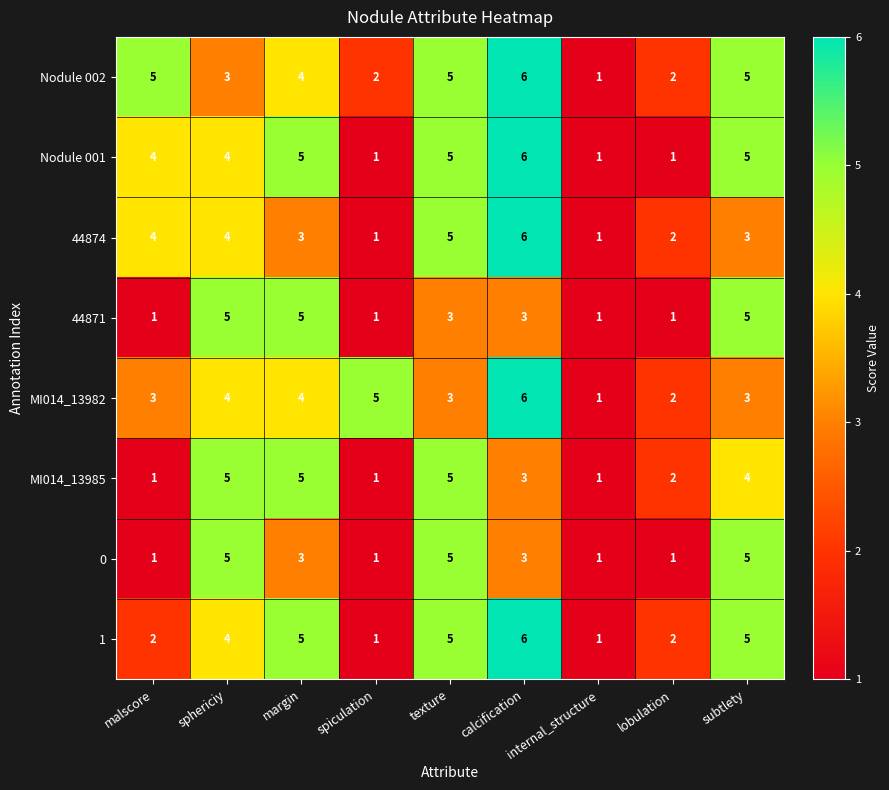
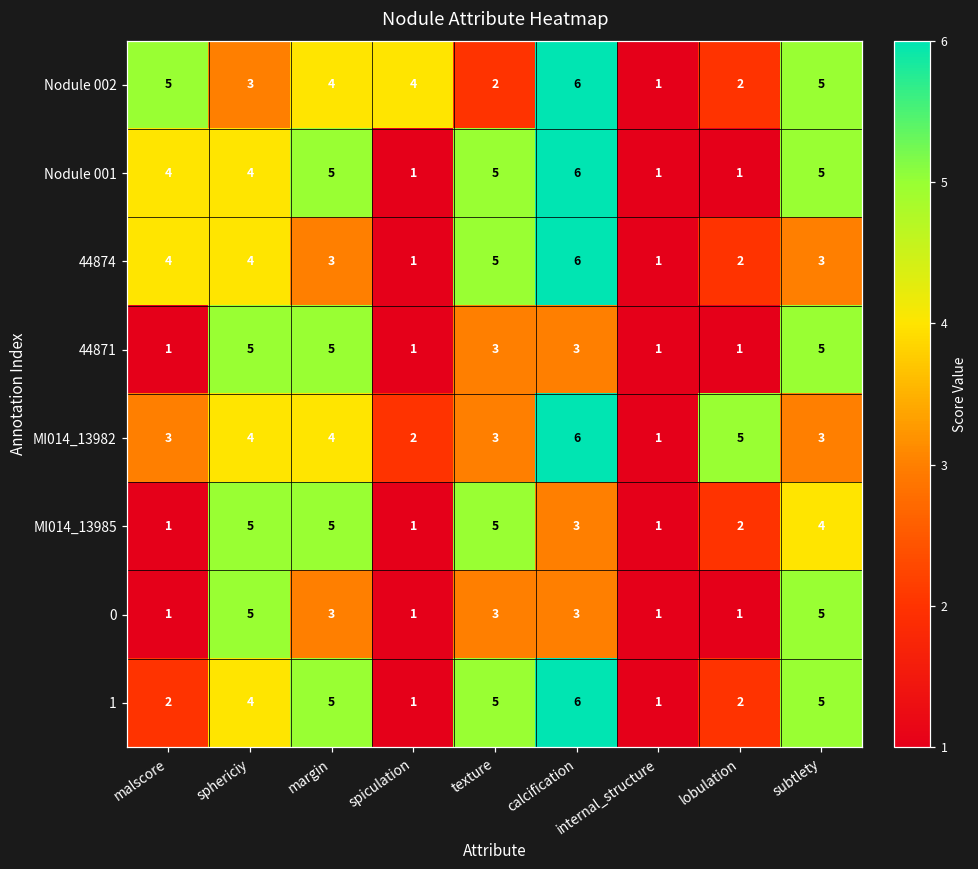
Nodule 002, spiculation: 2 -> 4
Nodule 002, texture: 5 -> 2
MI014_13982, spiculation: 5 -> 2
MI014_13982, lobulation: 2 -> 5
0, texture: 5 -> 3
